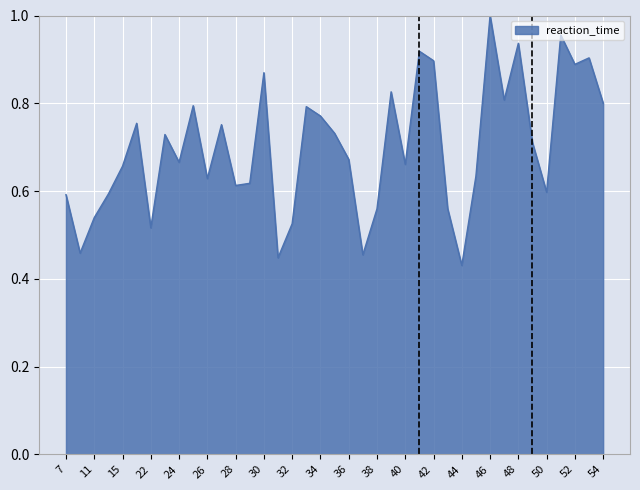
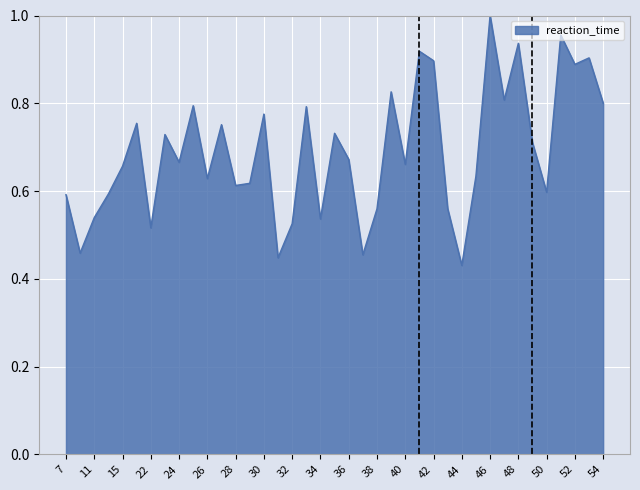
30: 0.87 -> 0.78
34: 0.77 -> 0.54
